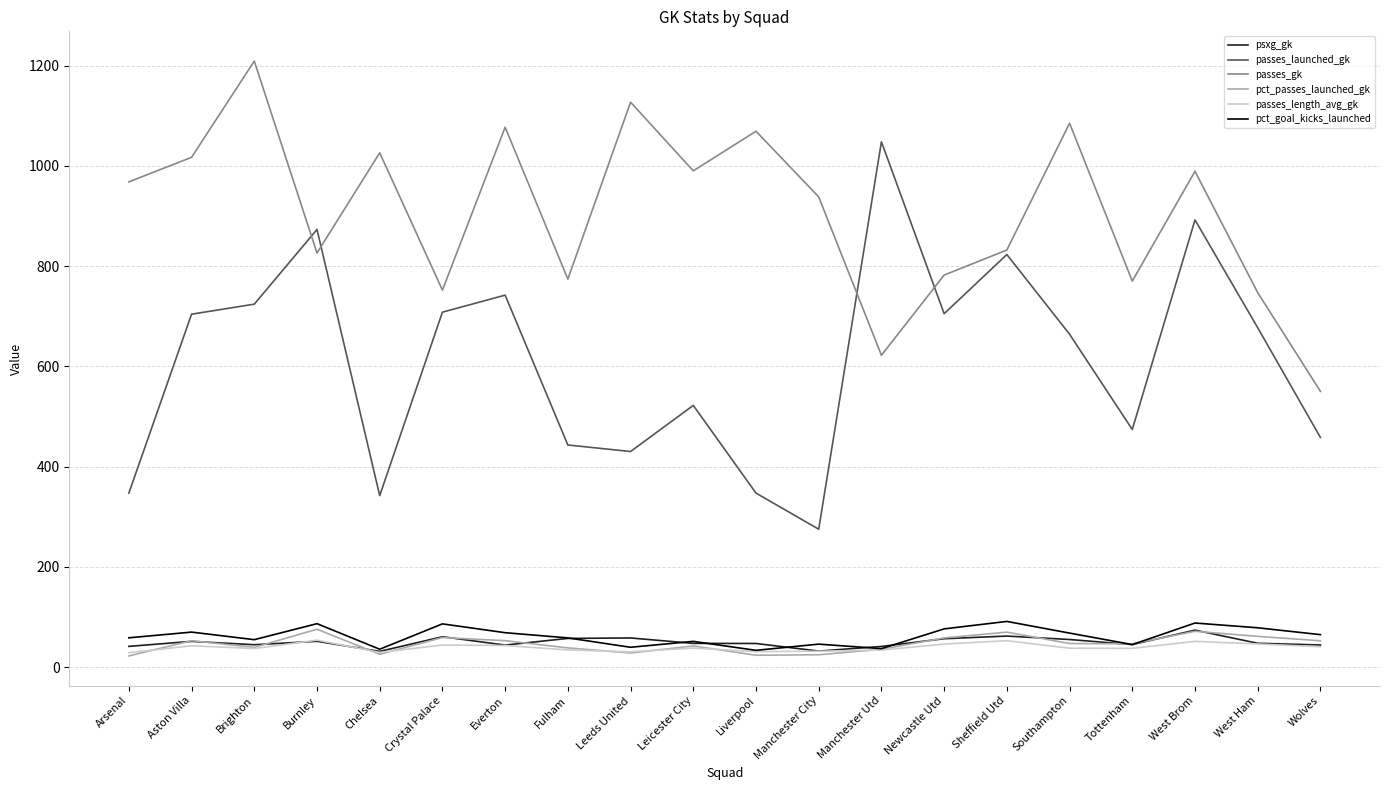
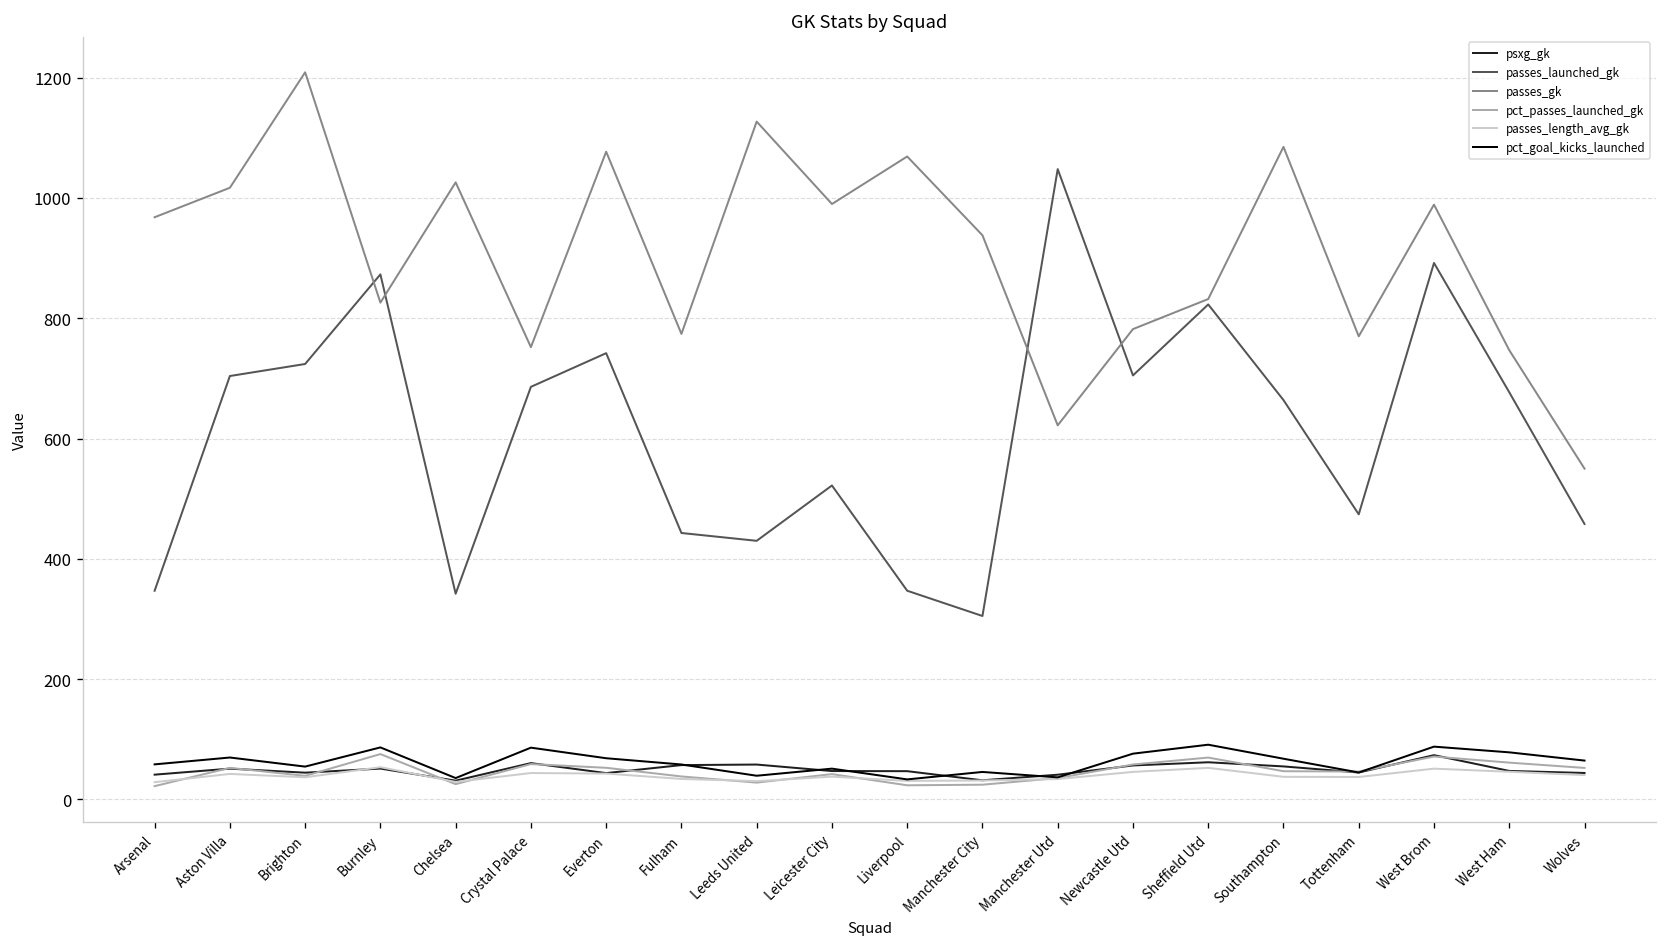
passes_launched_gk, Crystal Palace: 710 -> 690
passes_launched_gk, Manchester City: 280 -> 310
